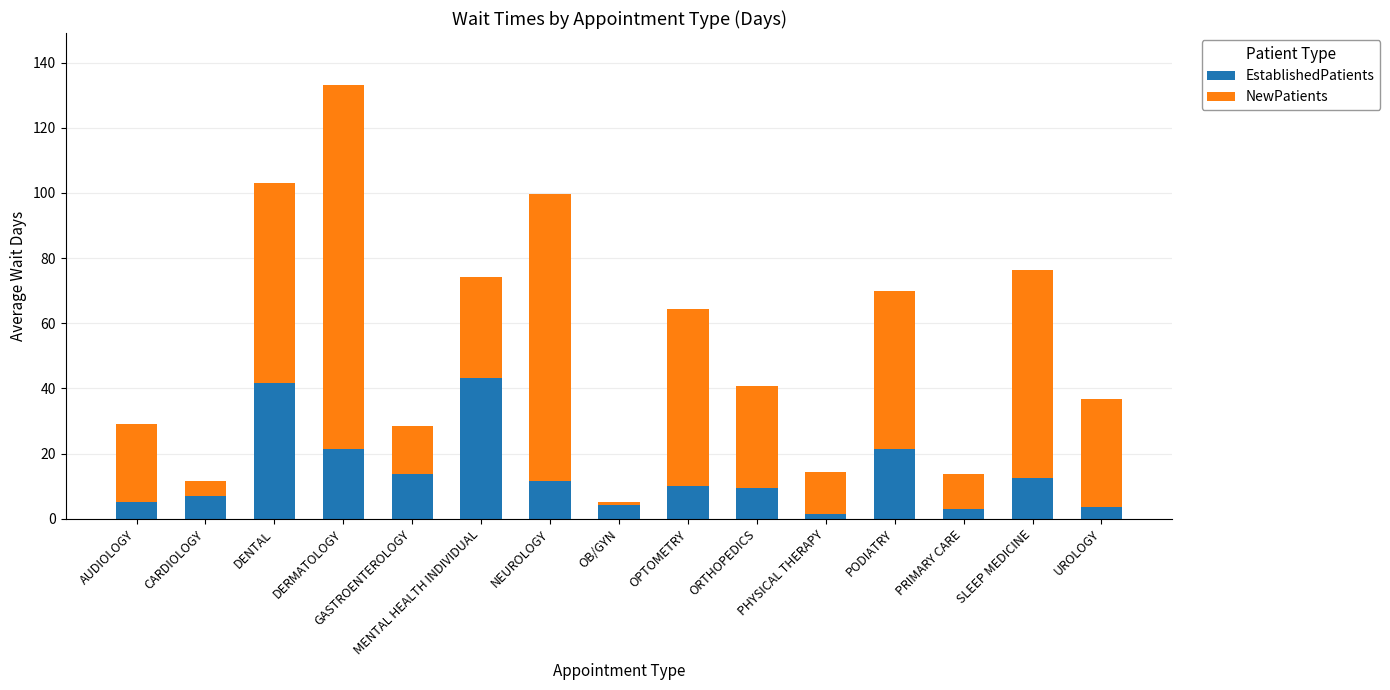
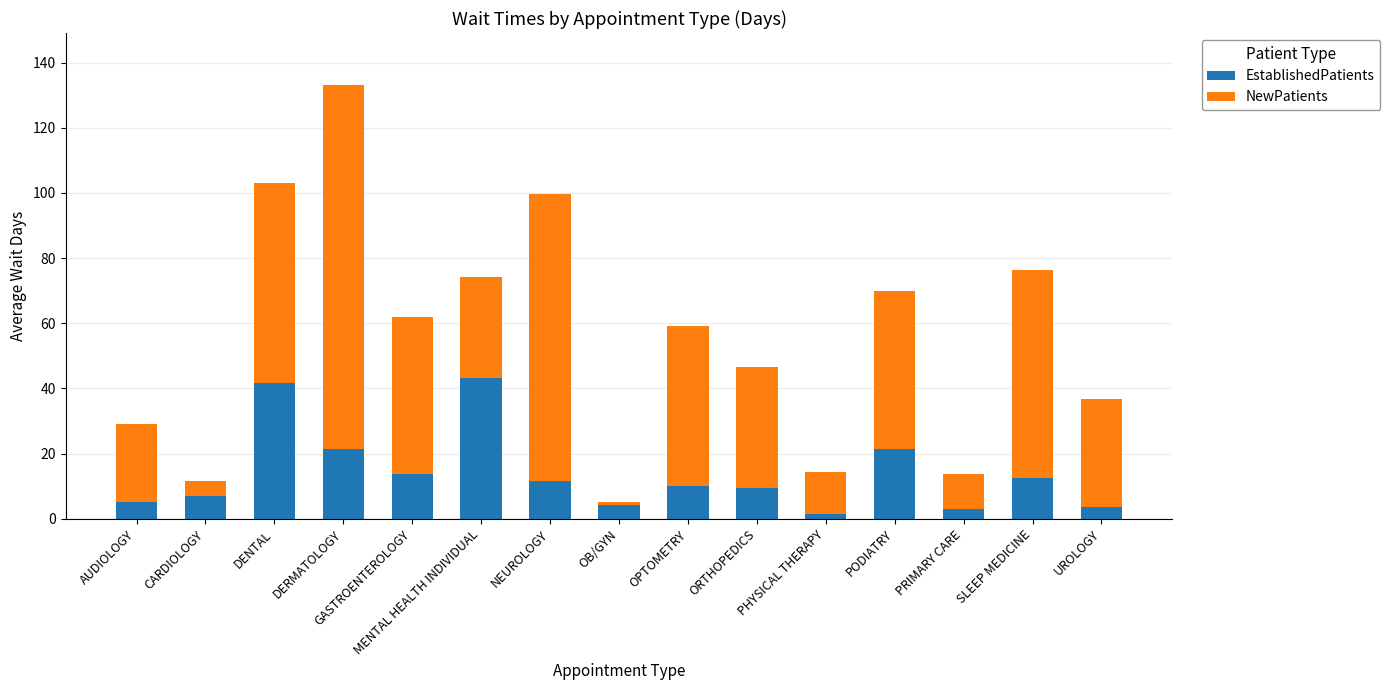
NewPatients, GASTROENTEROLOGY: 15 -> 48
NewPatients, OPTOMETRY: 54 -> 49
NewPatients, ORTHOPEDICS: 31 -> 37
